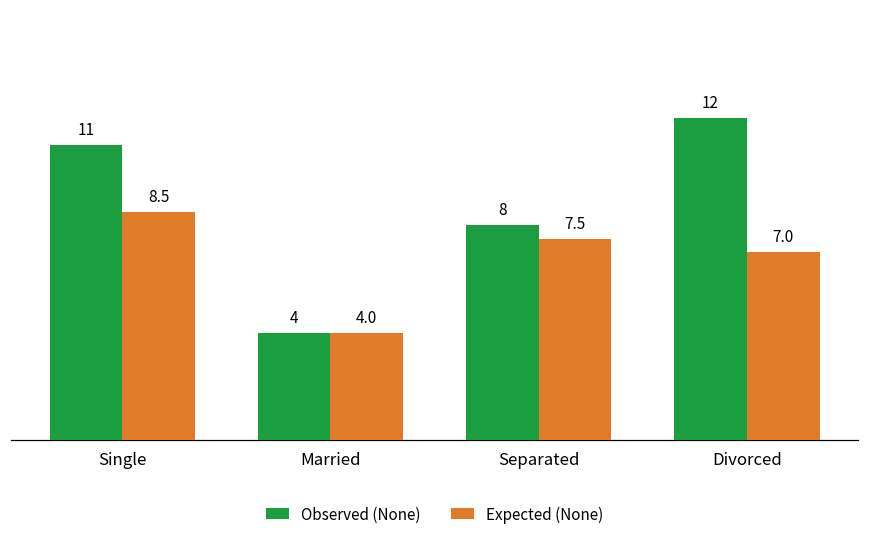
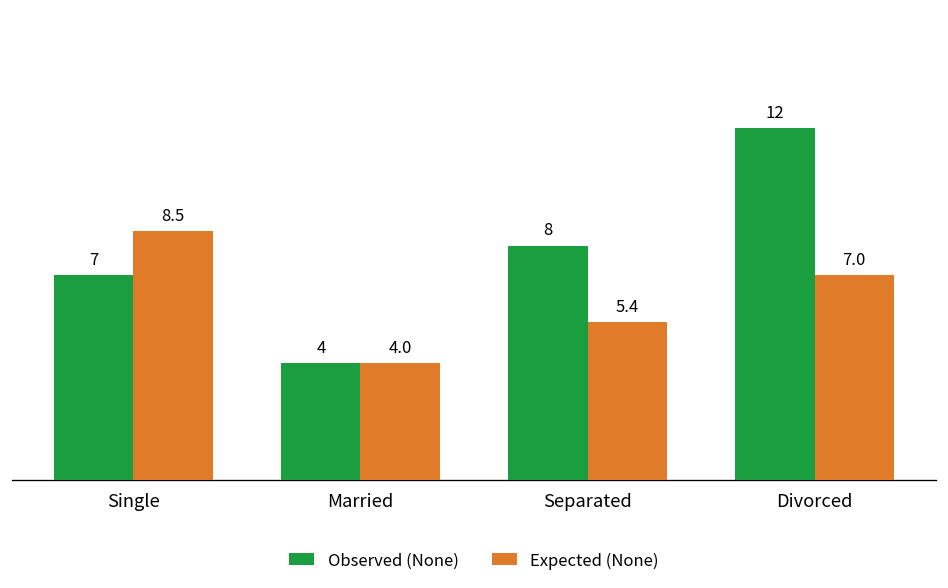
Observed (None), Single: 11 -> 7
Expected (None), Separated: 7.5 -> 5.4
